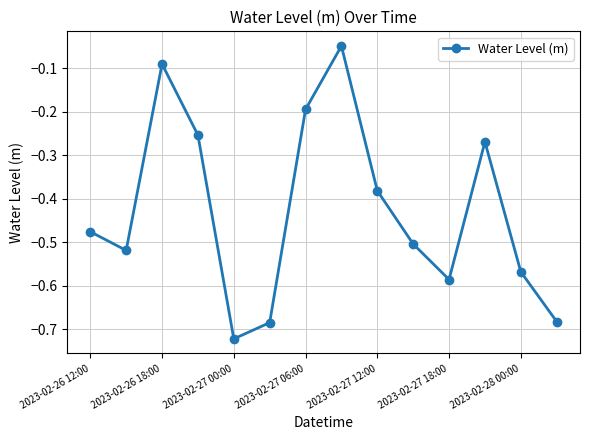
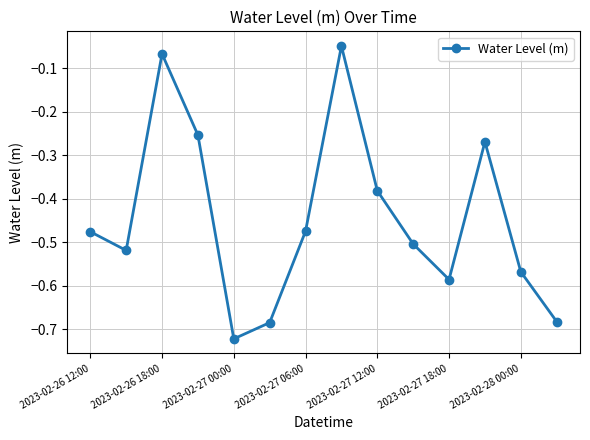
2023-02-26 18:00: -0.09 -> -0.07
2023-02-27 06:00: -0.20 -> -0.48
